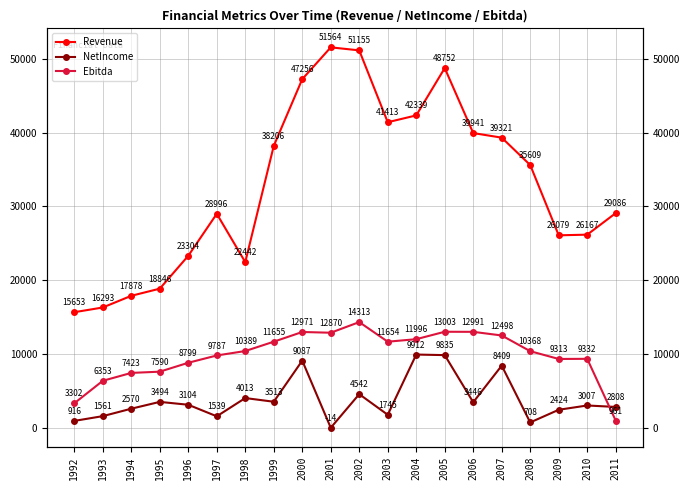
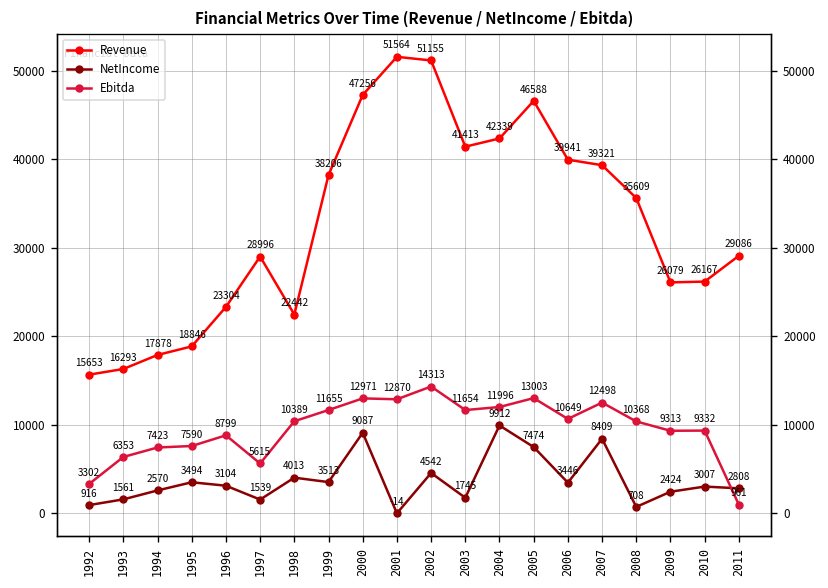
Ebitda, 1997: 9787 -> 5615
Revenue, 2005: 48752 -> 46588
NetIncome, 2005: 9835 -> 7474
Ebitda, 2006: 12991 -> 10649
